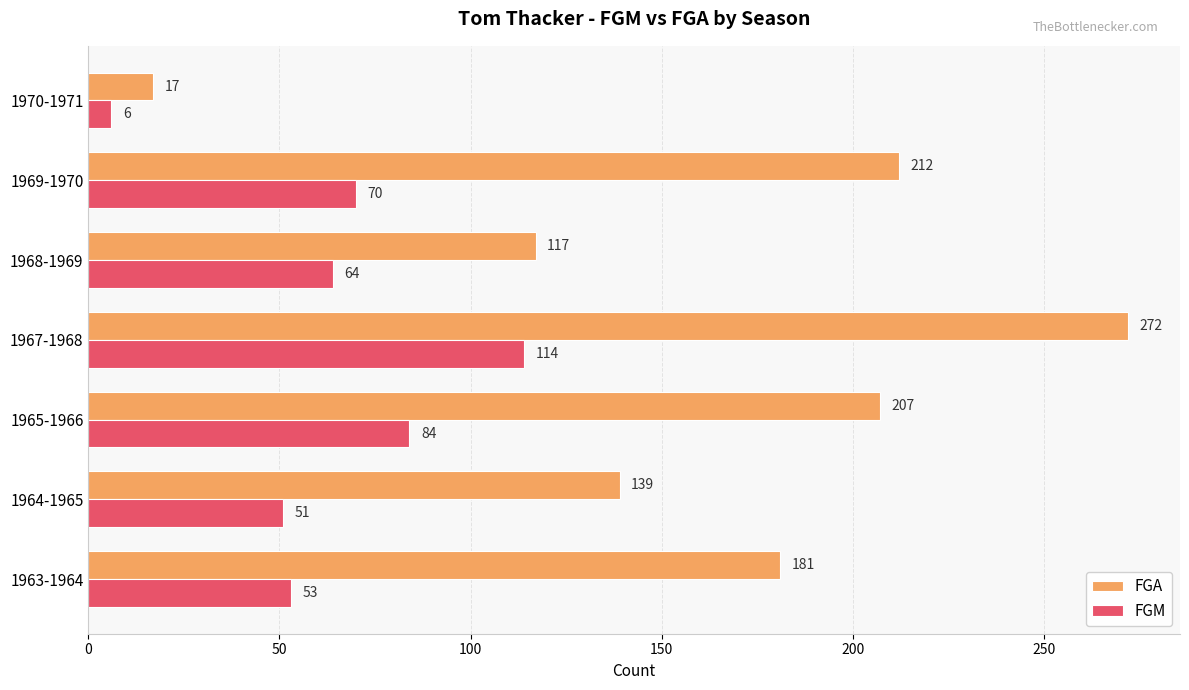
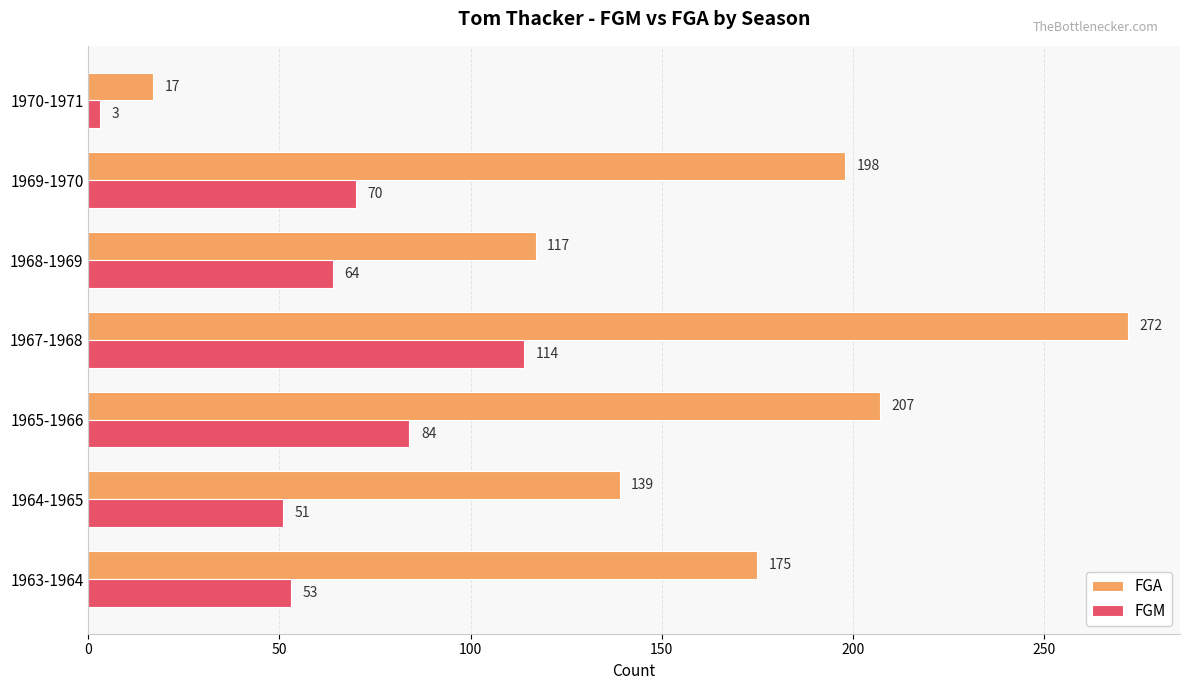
FGM, 1970-1971: 6 -> 3
FGA, 1969-1970: 212 -> 198
FGA, 1963-1964: 181 -> 175
